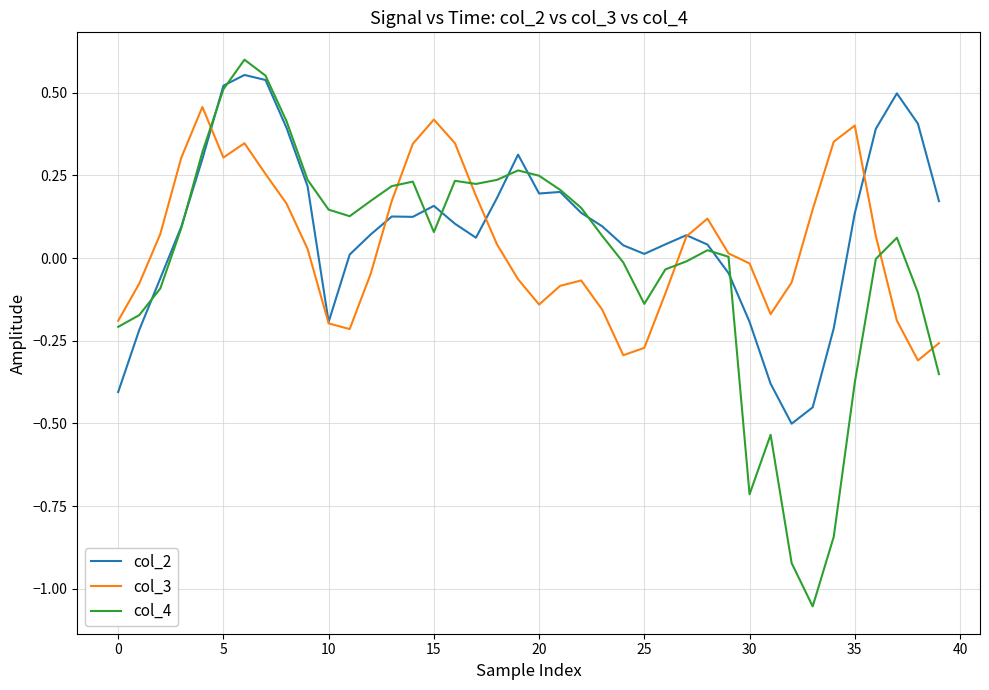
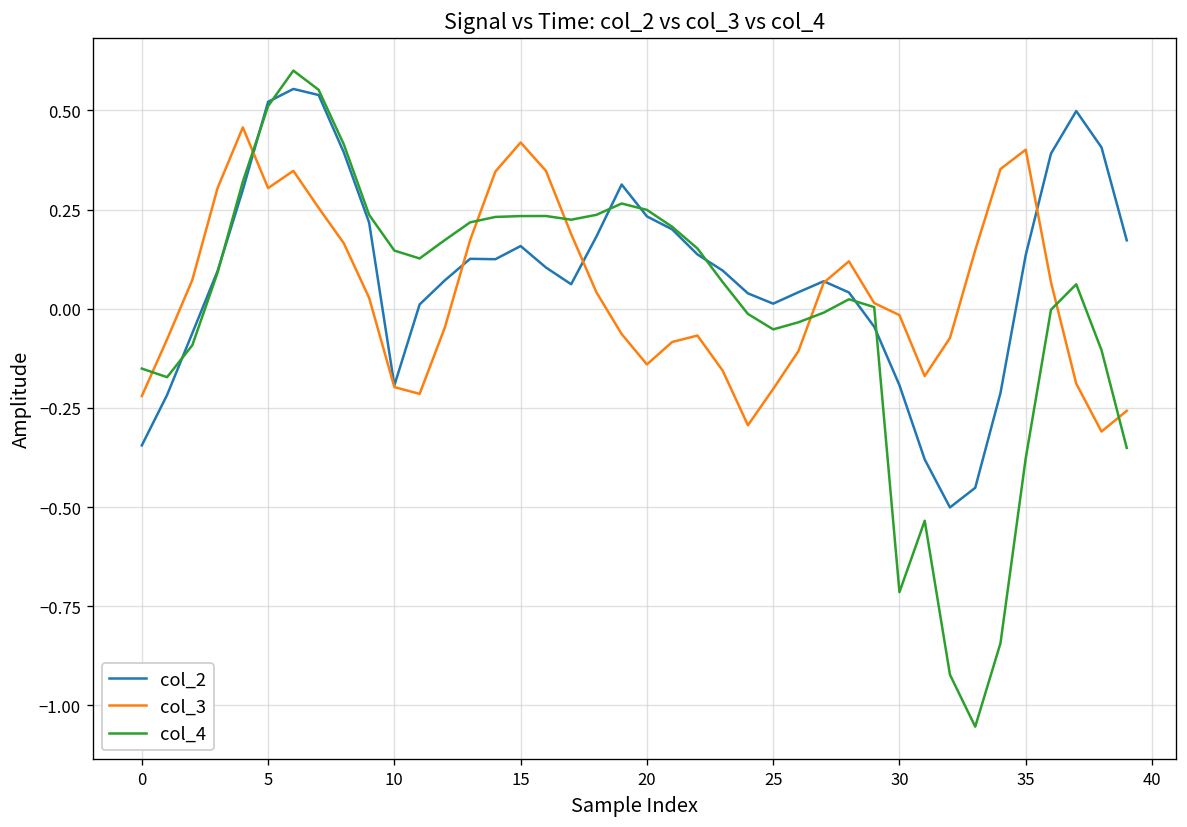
col_2, 0: -0.41 -> -0.34
col_3, 0: -0.19 -> -0.22
col_4, 0: -0.21 -> -0.15
col_4, 15: 0.08 -> 0.23
col_2, 20: 0.20 -> 0.23
col_3, 25: -0.27 -> -0.20
col_4, 25: -0.14 -> -0.05
